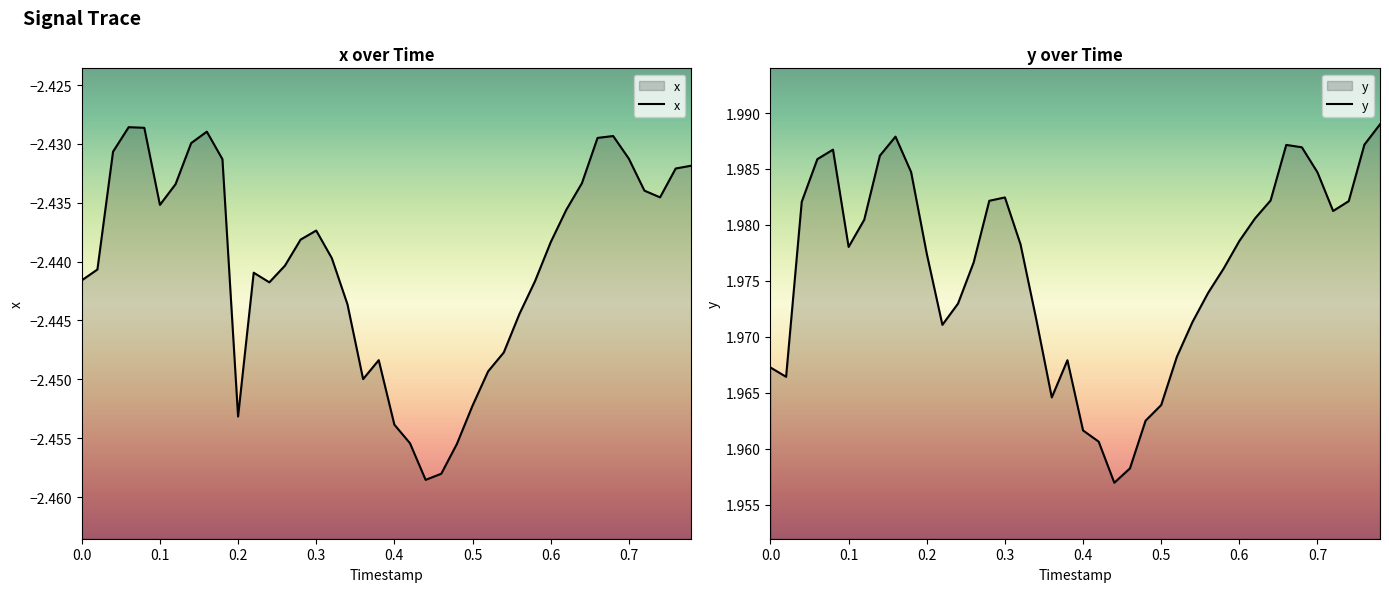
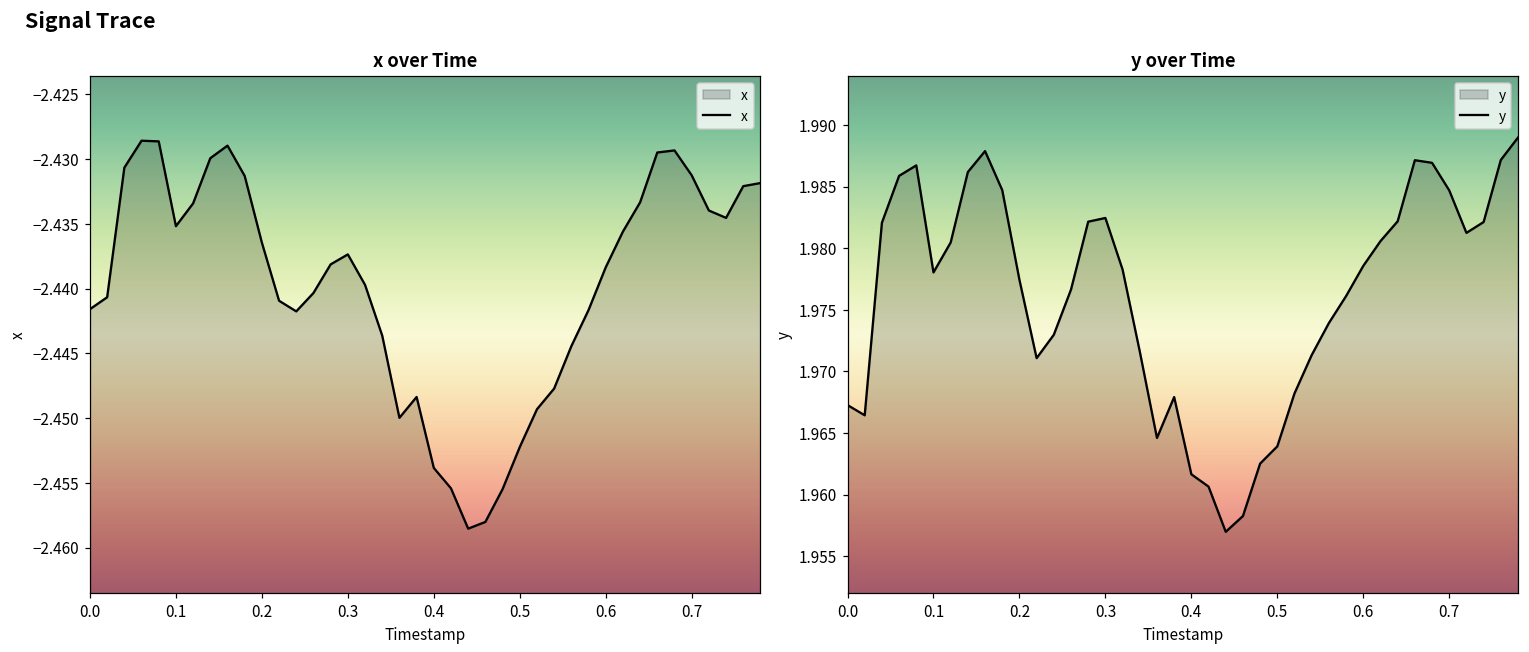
x over Time, 0.2: -2.4532 -> -2.4365
